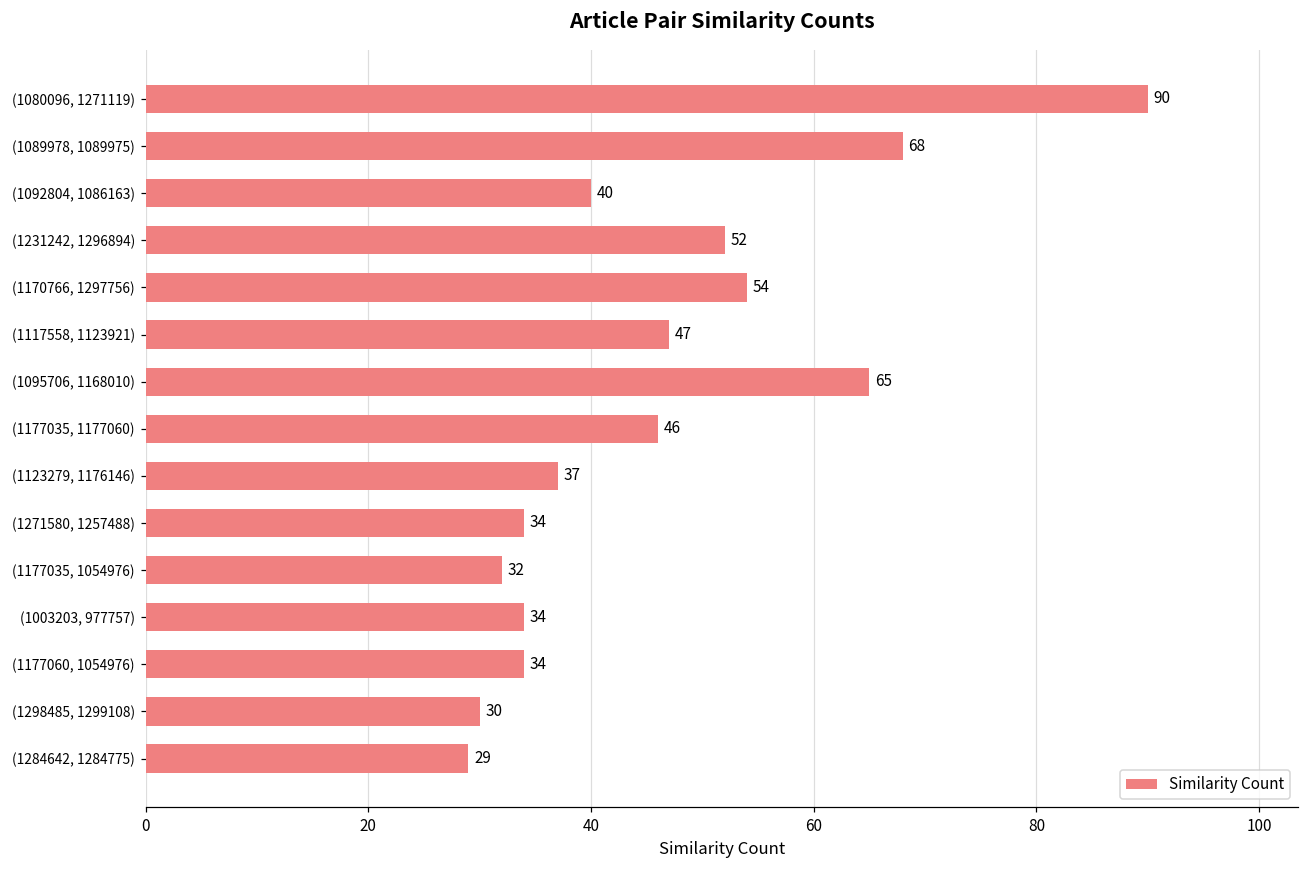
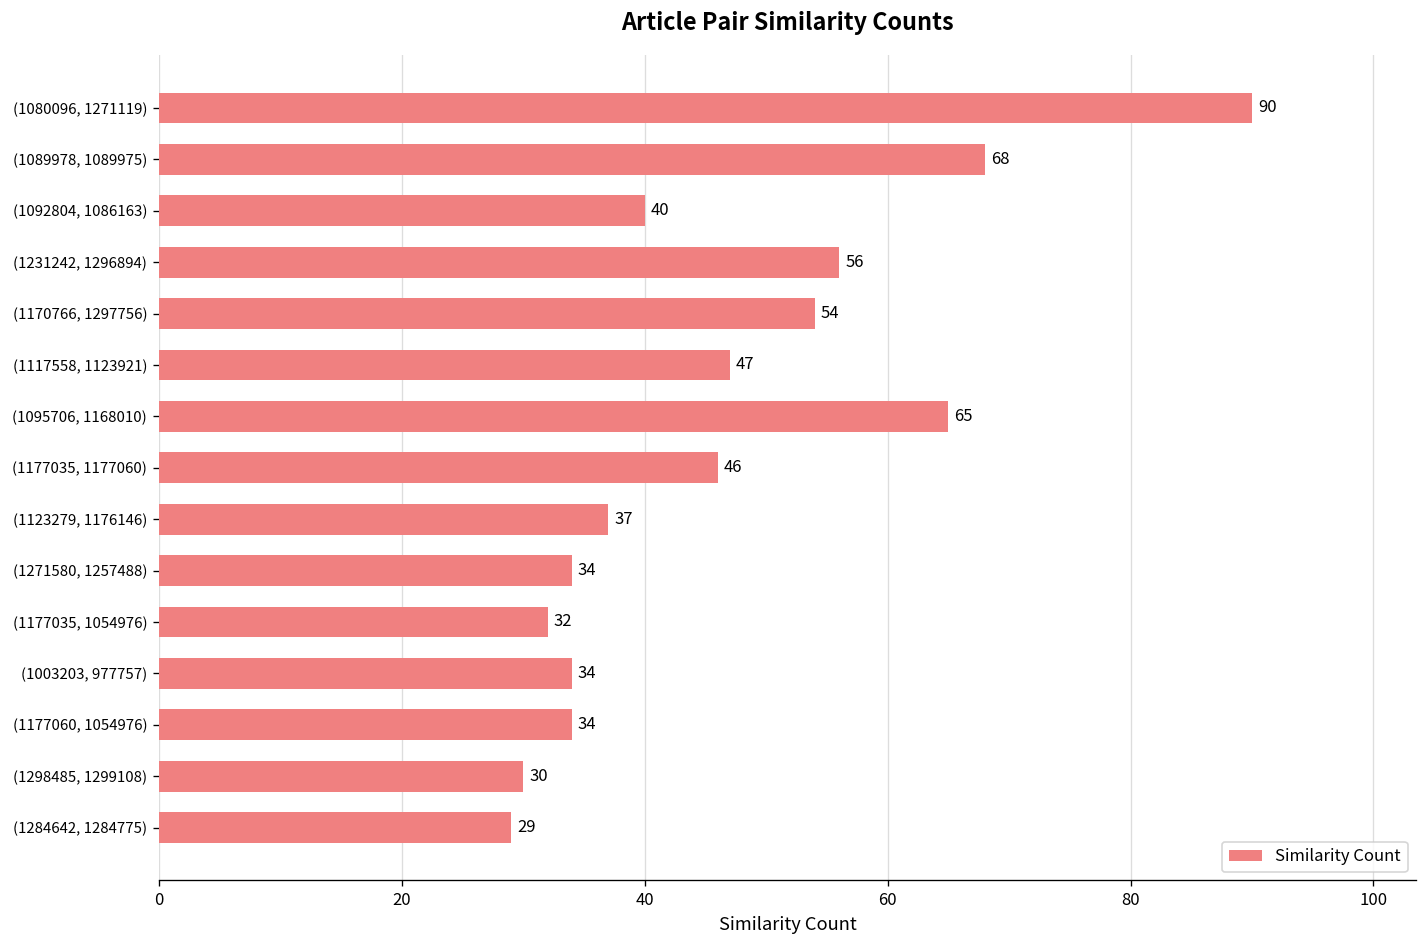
(1231242, 1296894): 52 -> 56
